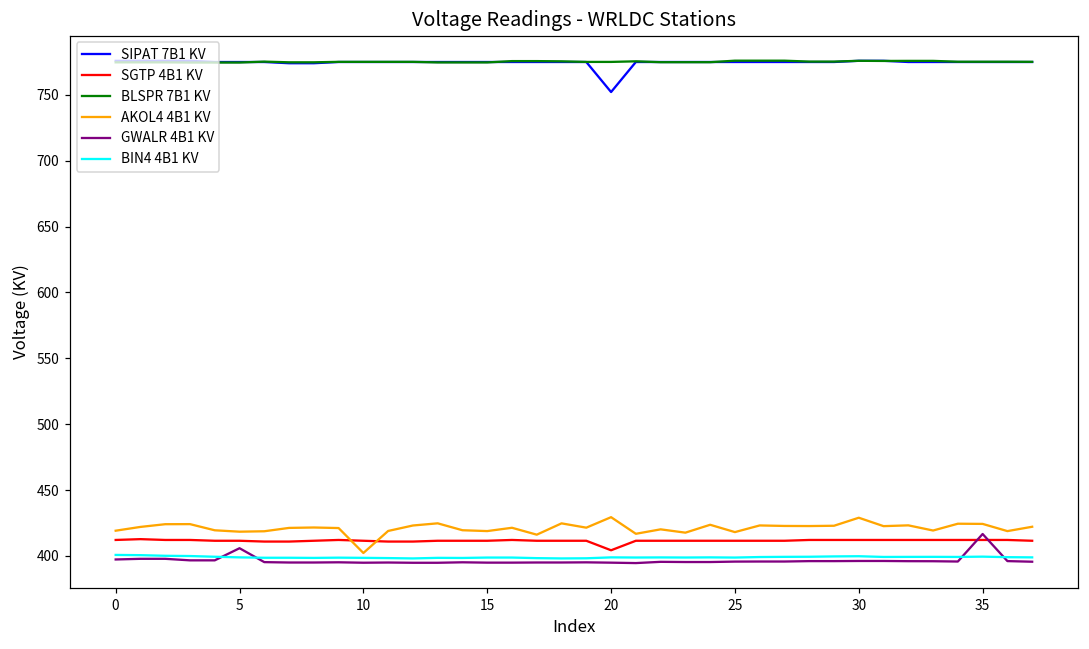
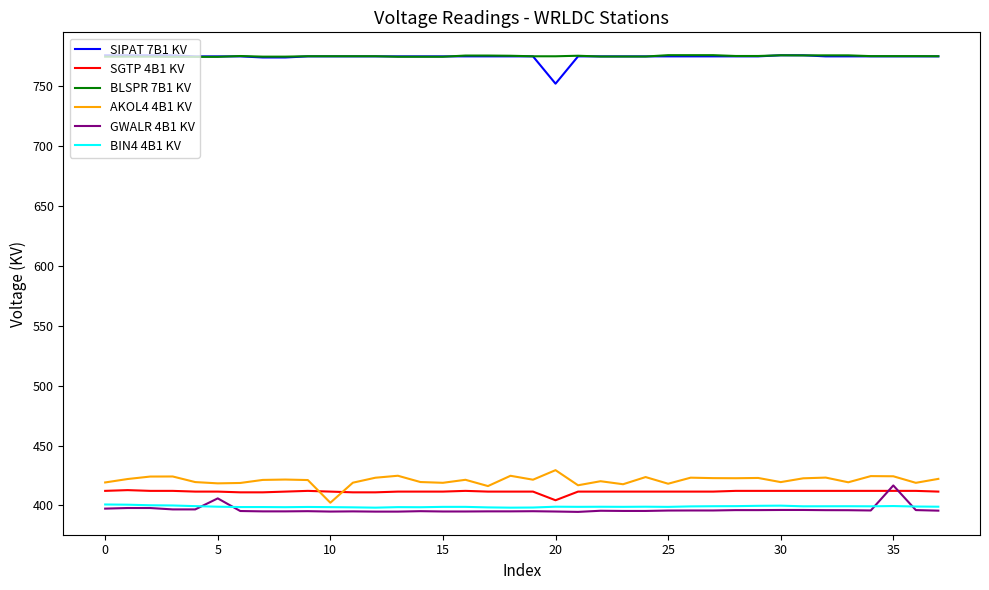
AKOL4 4B1 KV, 30: 429 -> 419
